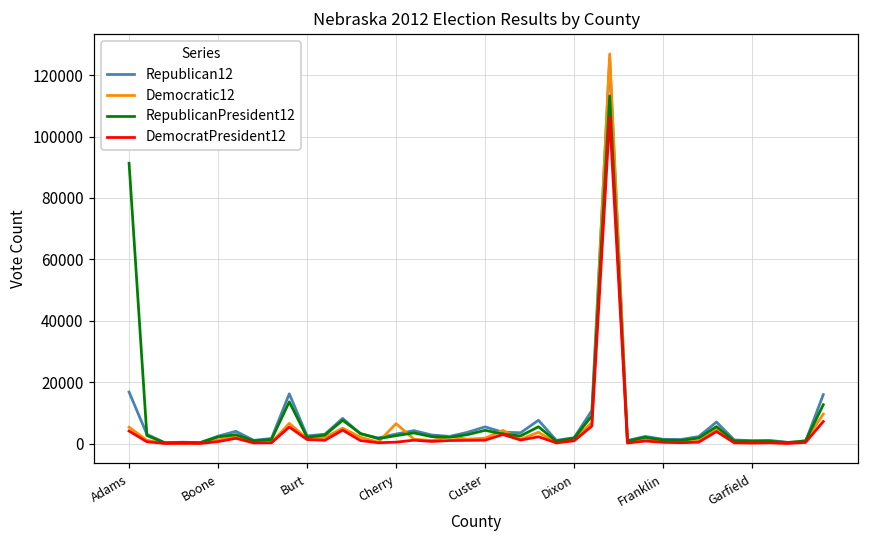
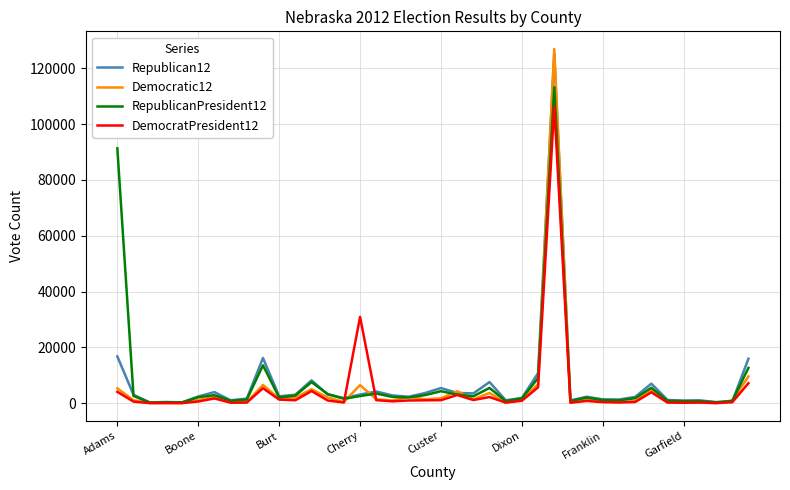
DemocratPresident12, Cherry: 0 -> 31000
